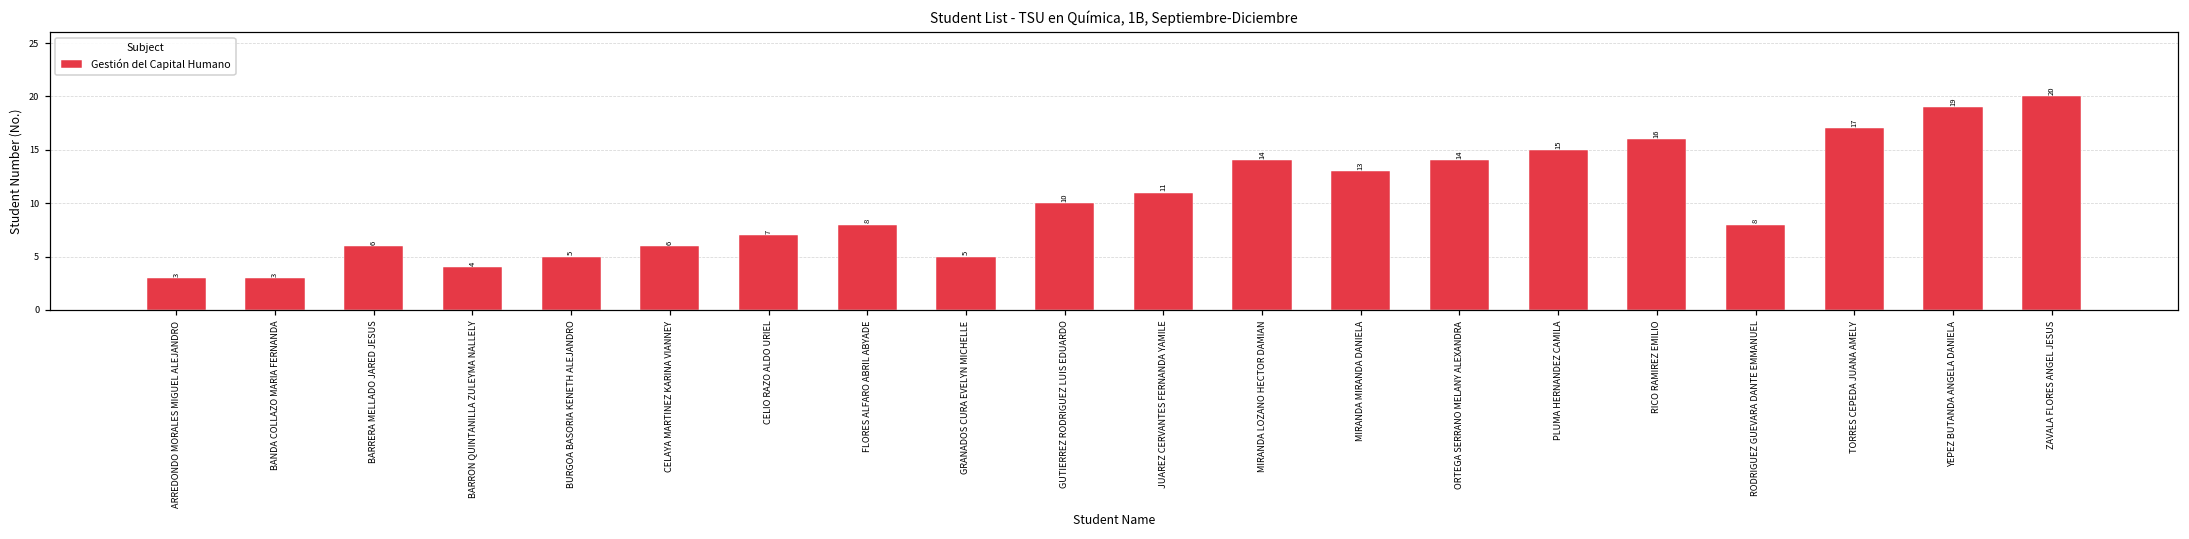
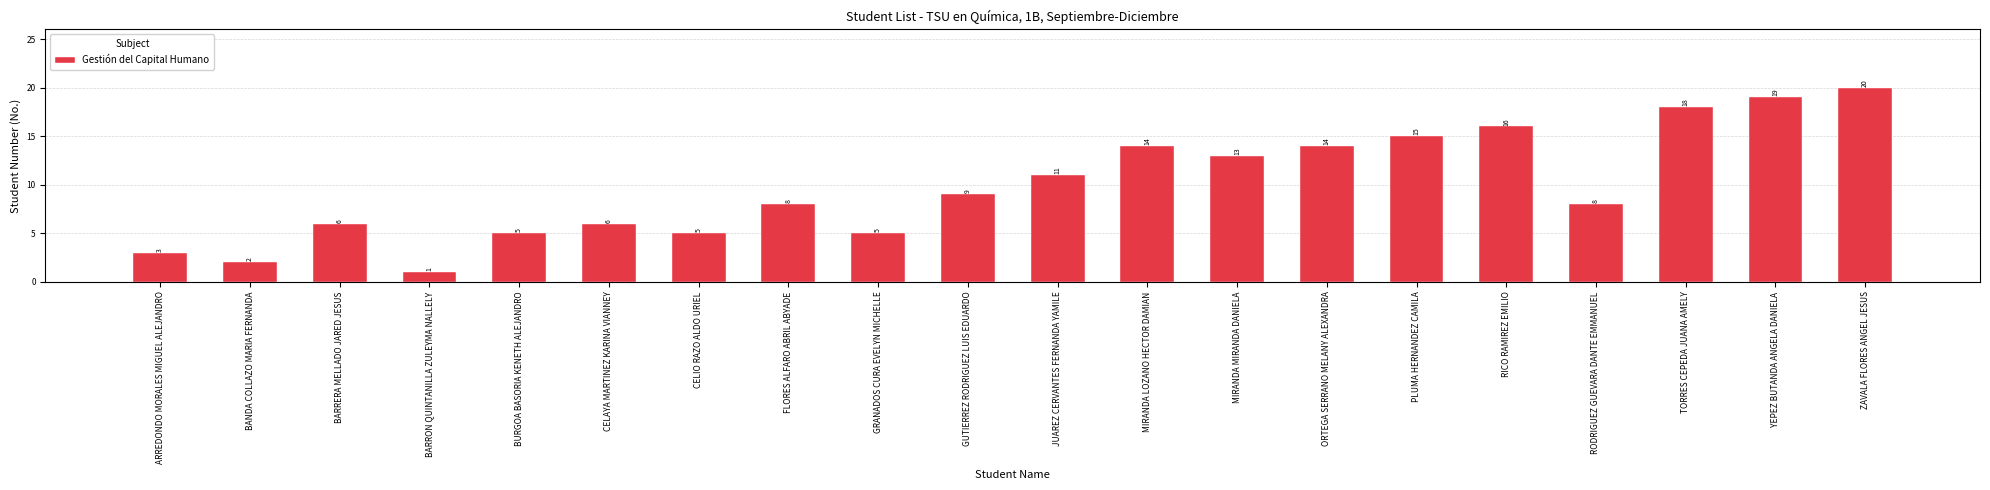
BANDA COLLAZO MARIA FERNANDA: 3 -> 2
BARRON QUINTANILLA ZULEYMA NALLELY: 4 -> 1
CELIO RAZO ALDO URIEL: 7 -> 5
GUTIERREZ RODRIGUEZ LUIS EDUARDO: 10 -> 9
TORRES CEPEDA JUANA AMELY: 17 -> 18
